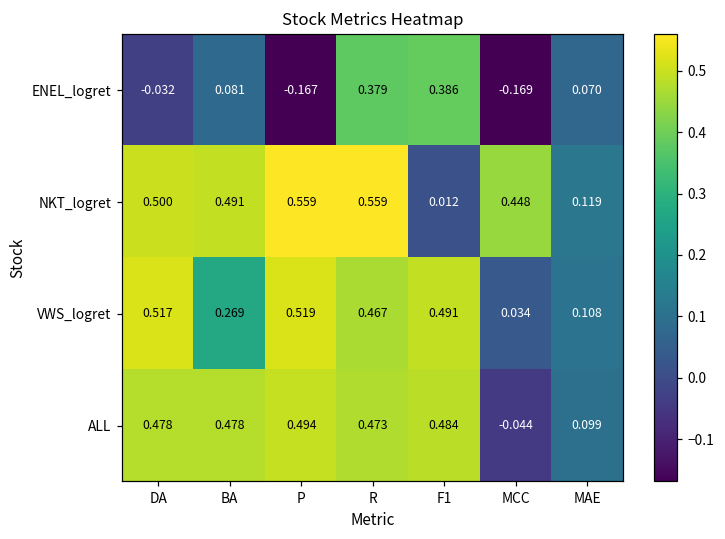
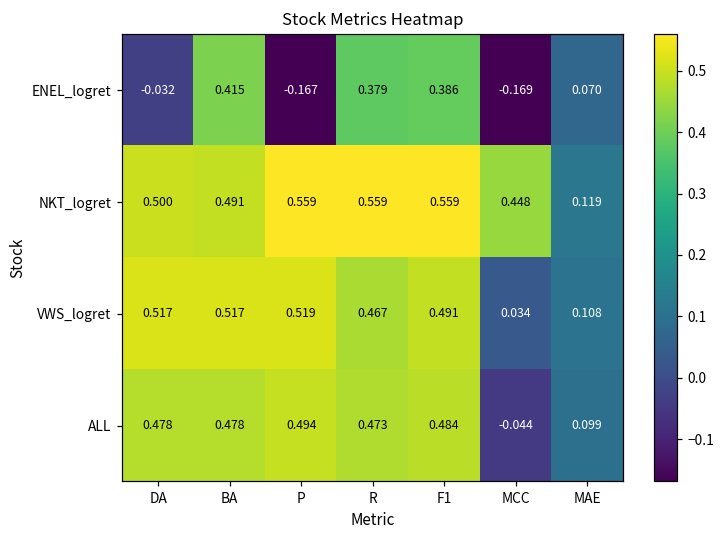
ENEL_logret, BA: 0.081 -> 0.415
NKT_logret, F1: 0.012 -> 0.559
VWS_logret, BA: 0.269 -> 0.517
